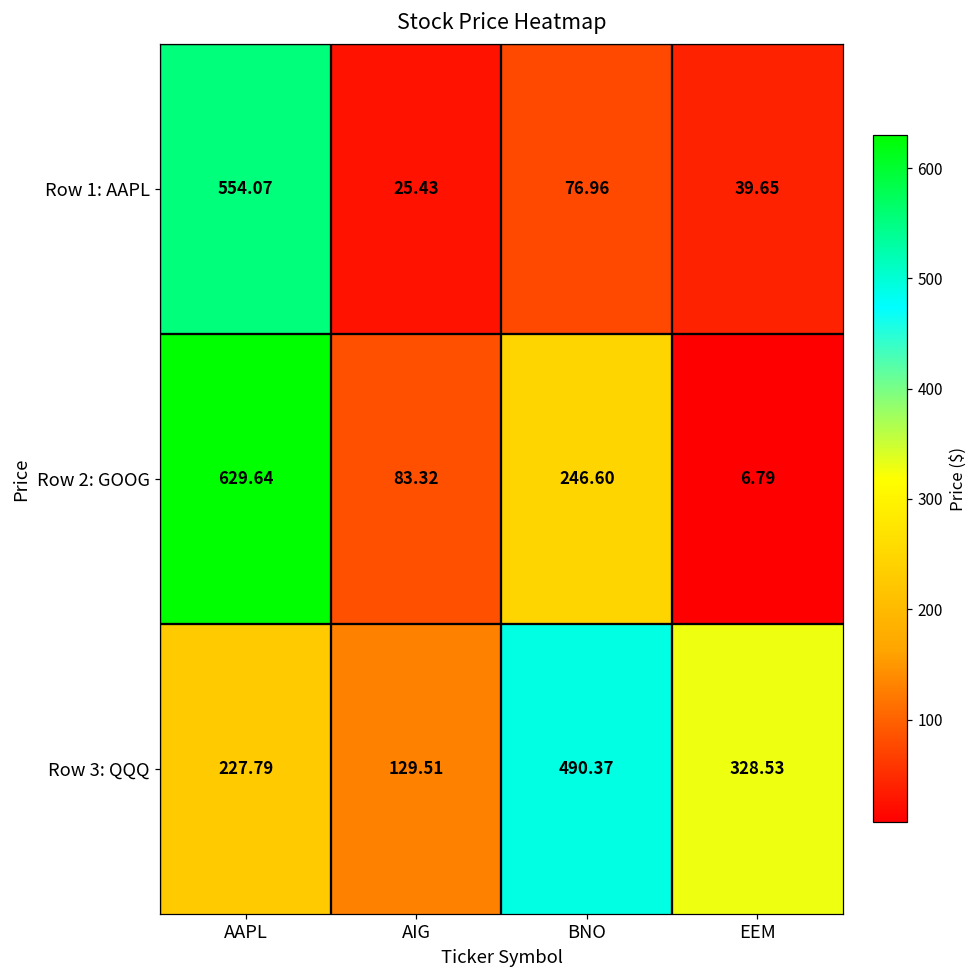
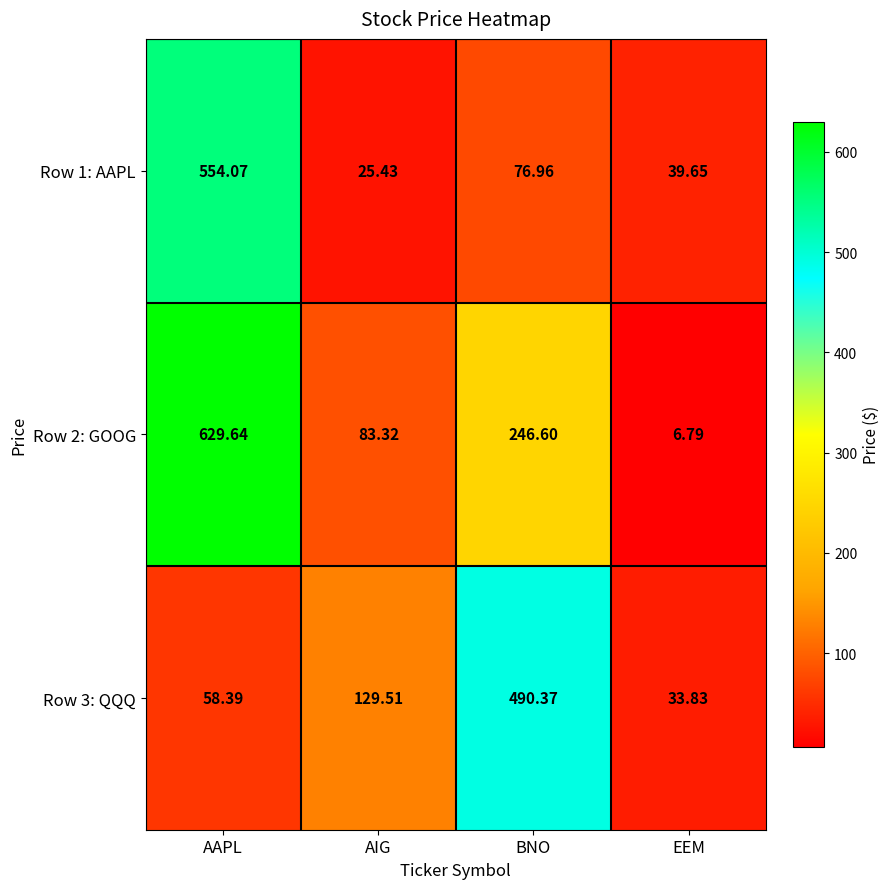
Row 3: QQQ, AAPL: 227.79 -> 58.39
Row 3: QQQ, EEM: 328.53 -> 33.83
